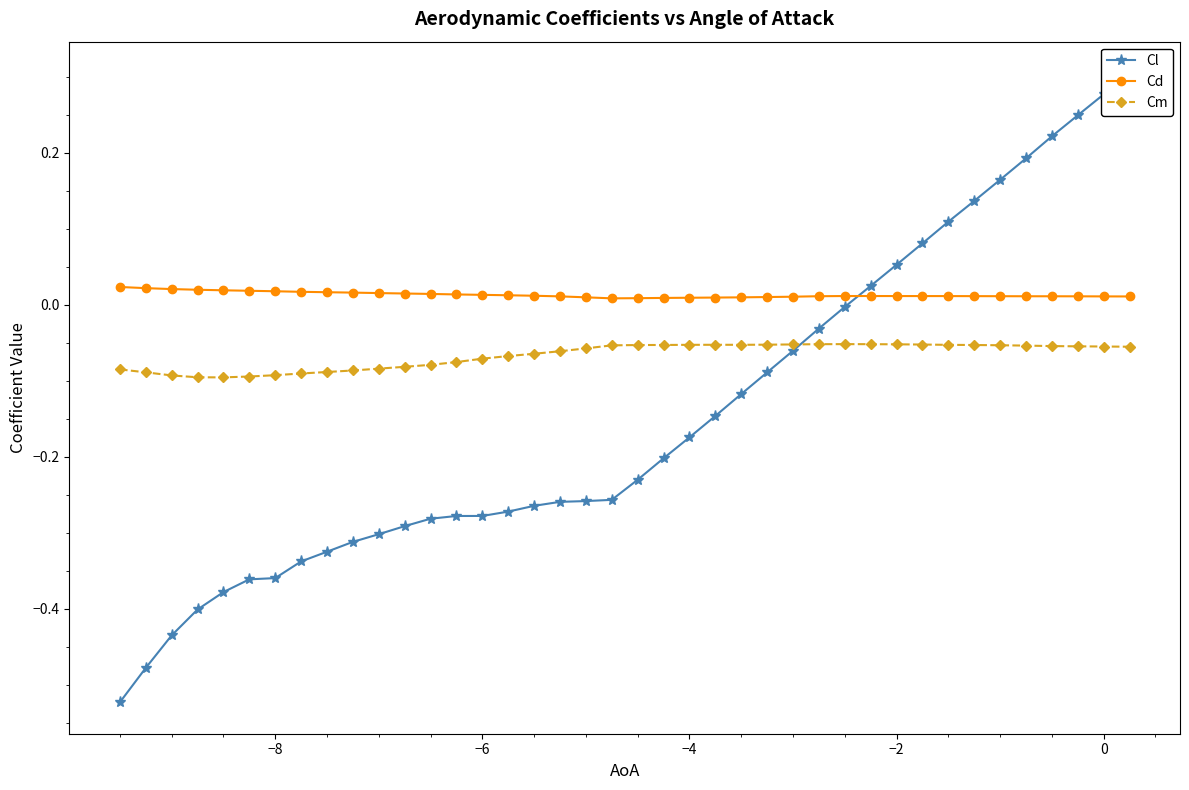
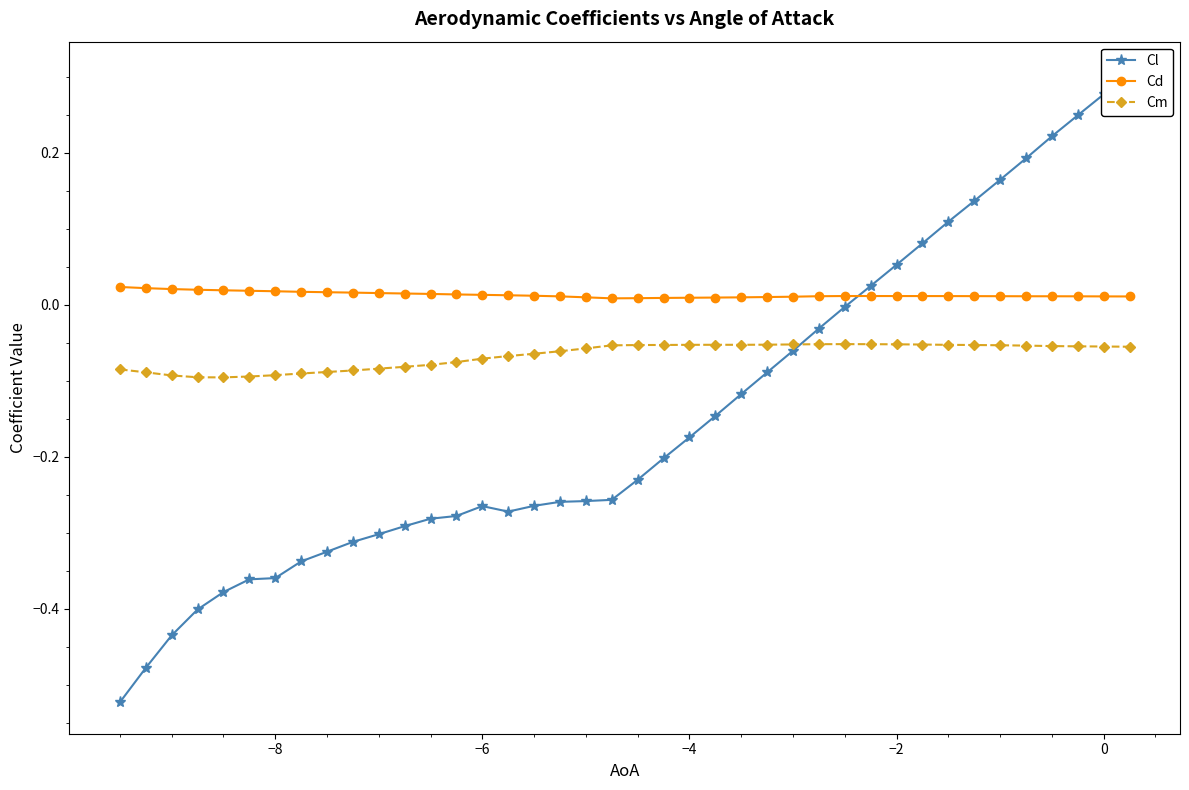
Cl, −6: -0.28 -> -0.26
